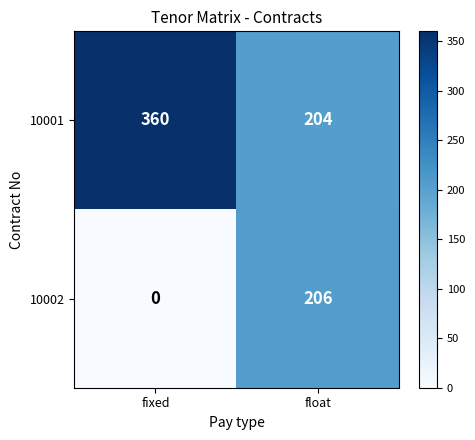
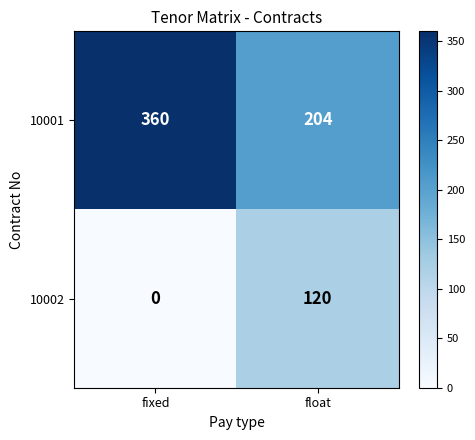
10002, float: 206 -> 120
